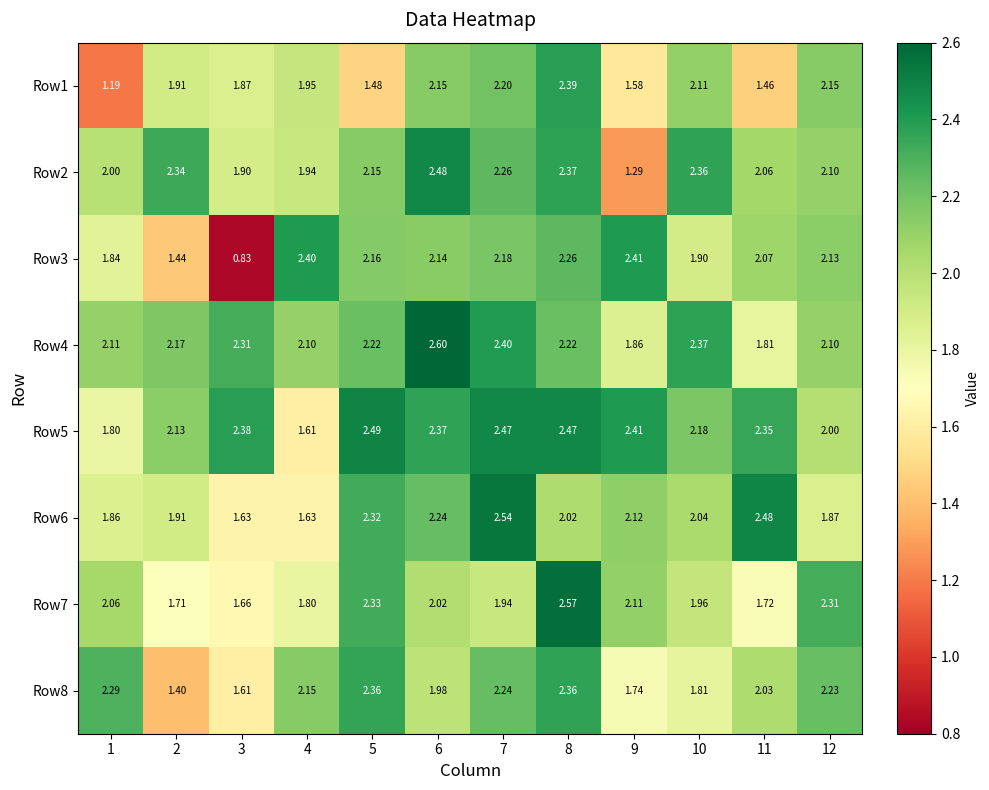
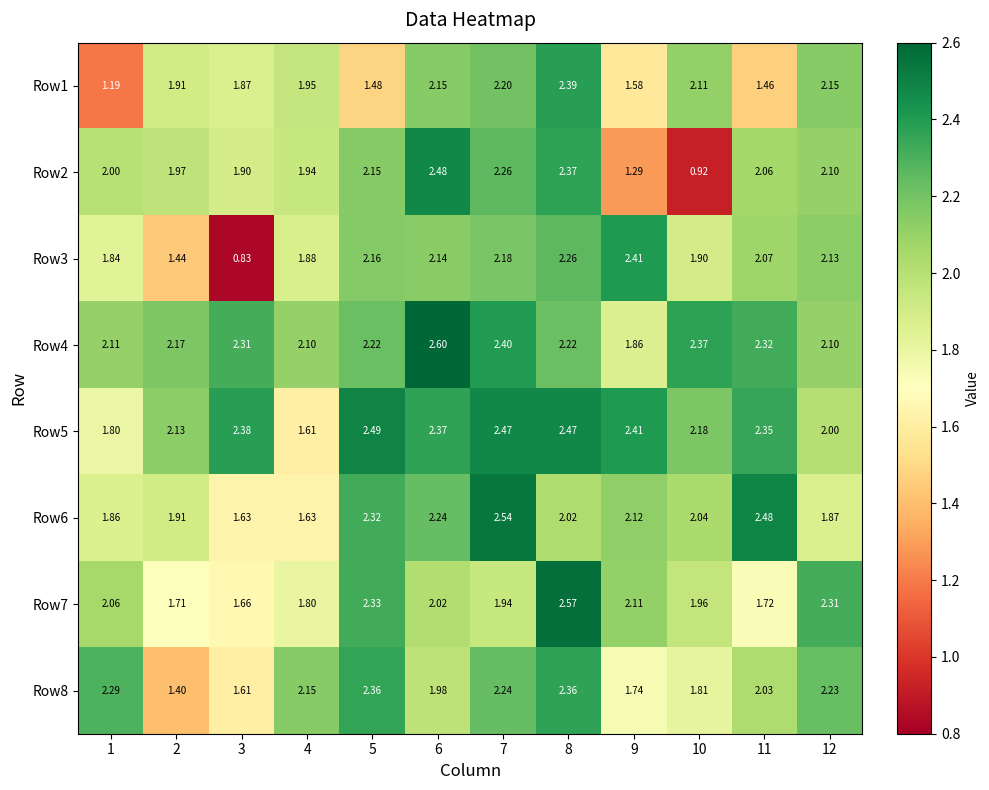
Row2, 2: 2.34 -> 1.97
Row2, 10: 2.36 -> 0.92
Row3, 4: 2.40 -> 1.88
Row4, 11: 1.81 -> 2.32
